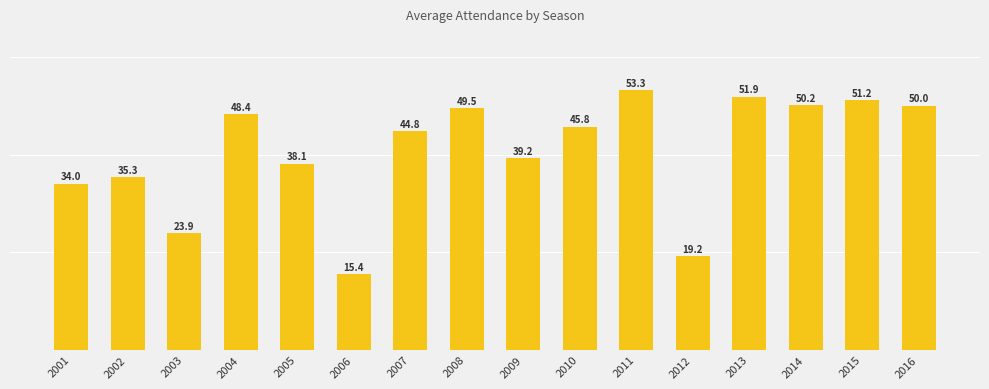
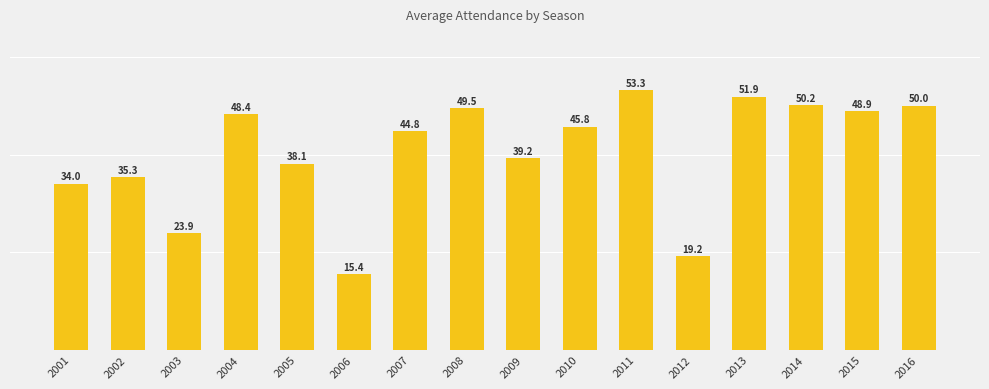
2015: 51.2 -> 48.9
